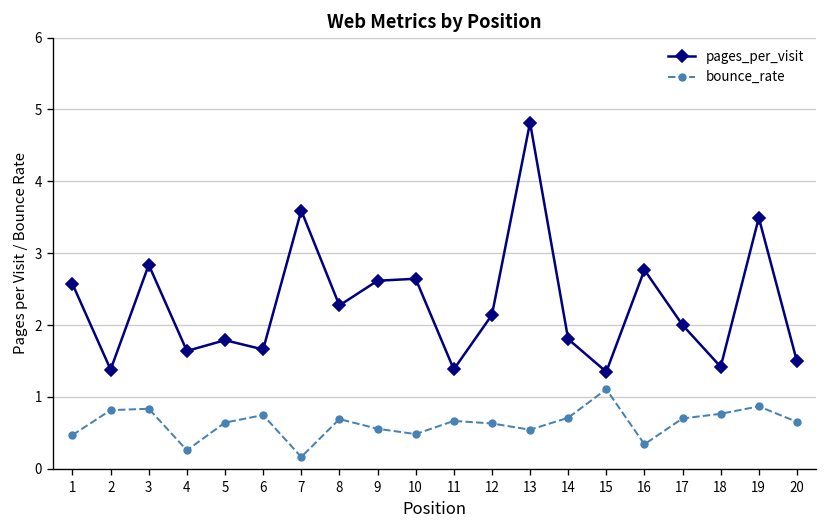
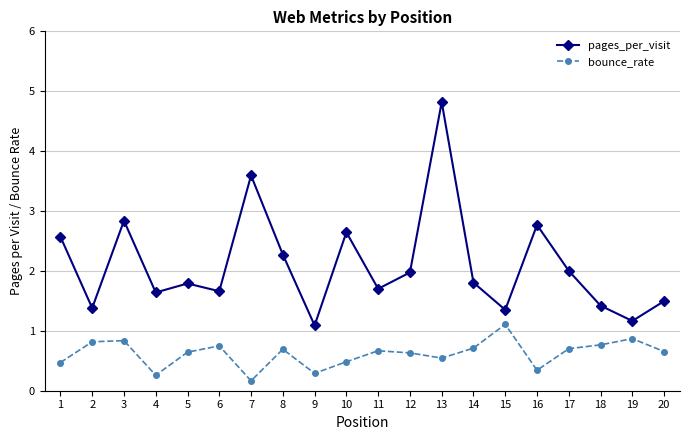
pages_per_visit, 9: 2.6 -> 1.1
bounce_rate, 9: 0.6 -> 0.3
pages_per_visit, 11: 1.4 -> 1.7
pages_per_visit, 12: 2.1 -> 2.0
pages_per_visit, 19: 3.5 -> 1.2
